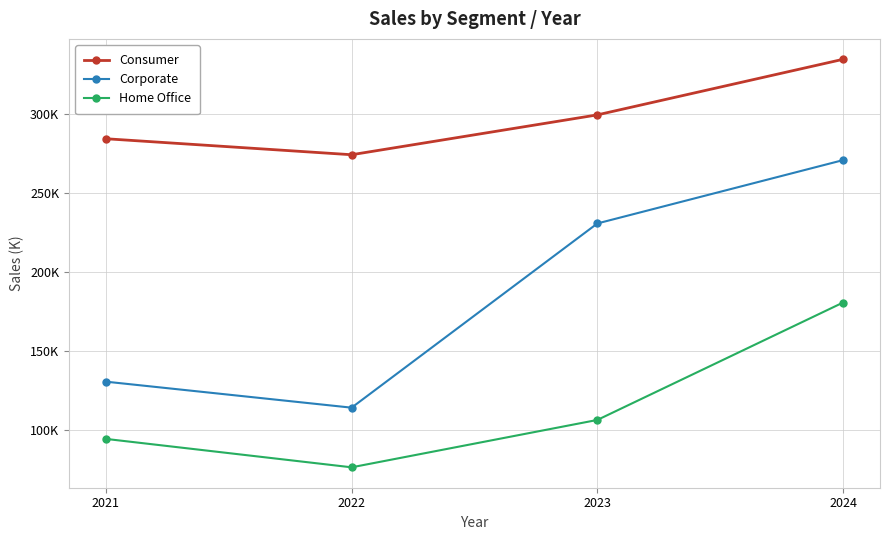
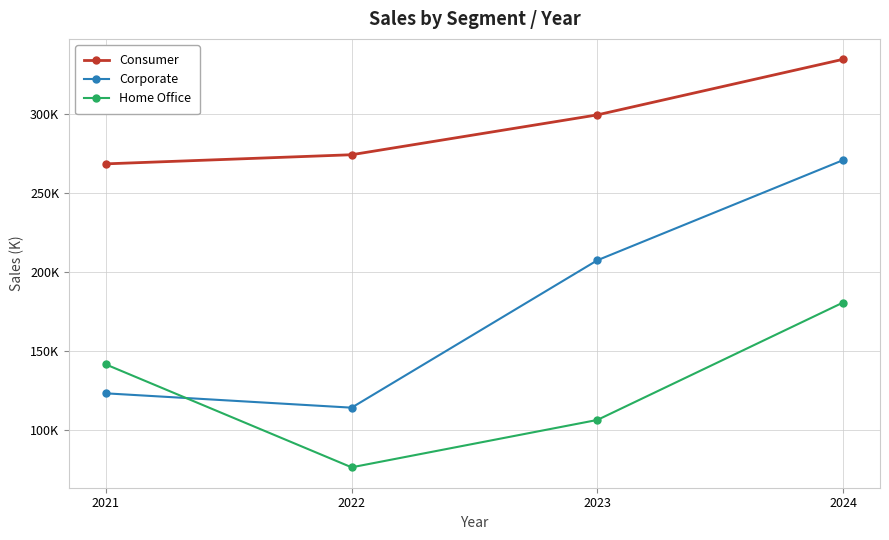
Consumer, 2021: 285000 -> 269000
Corporate, 2021: 131000 -> 123000
Home Office, 2021: 95000 -> 142000
Corporate, 2023: 231000 -> 208000
